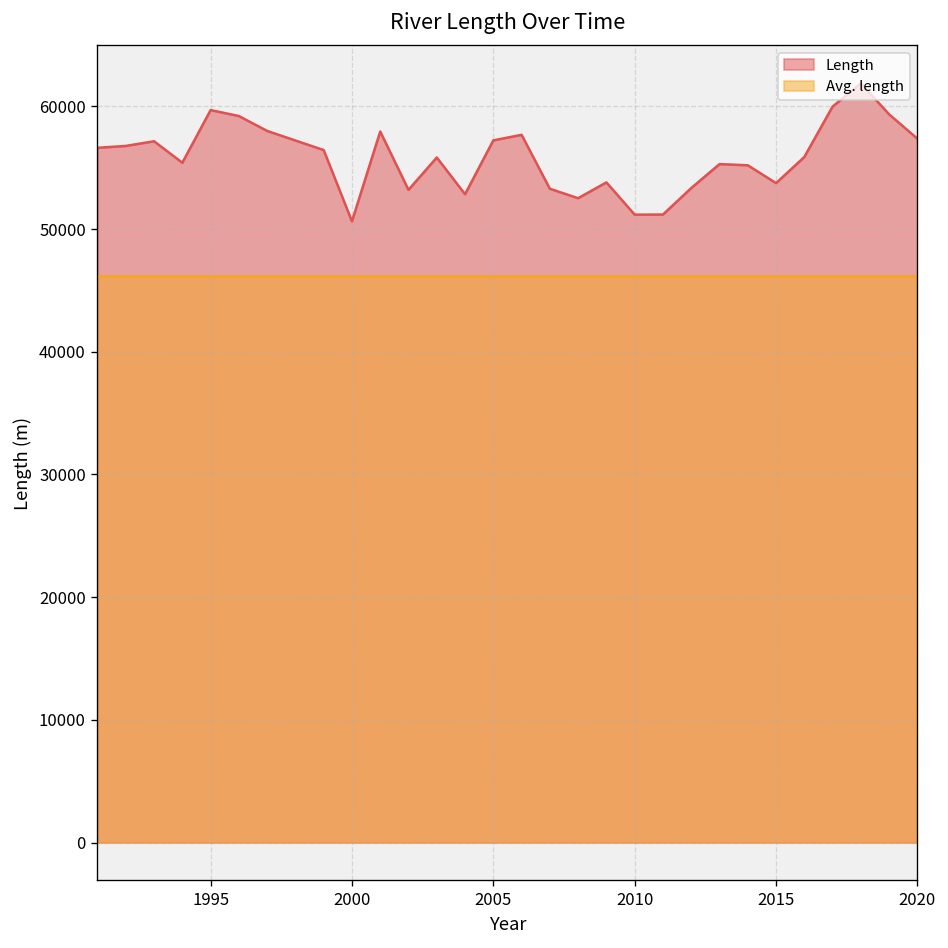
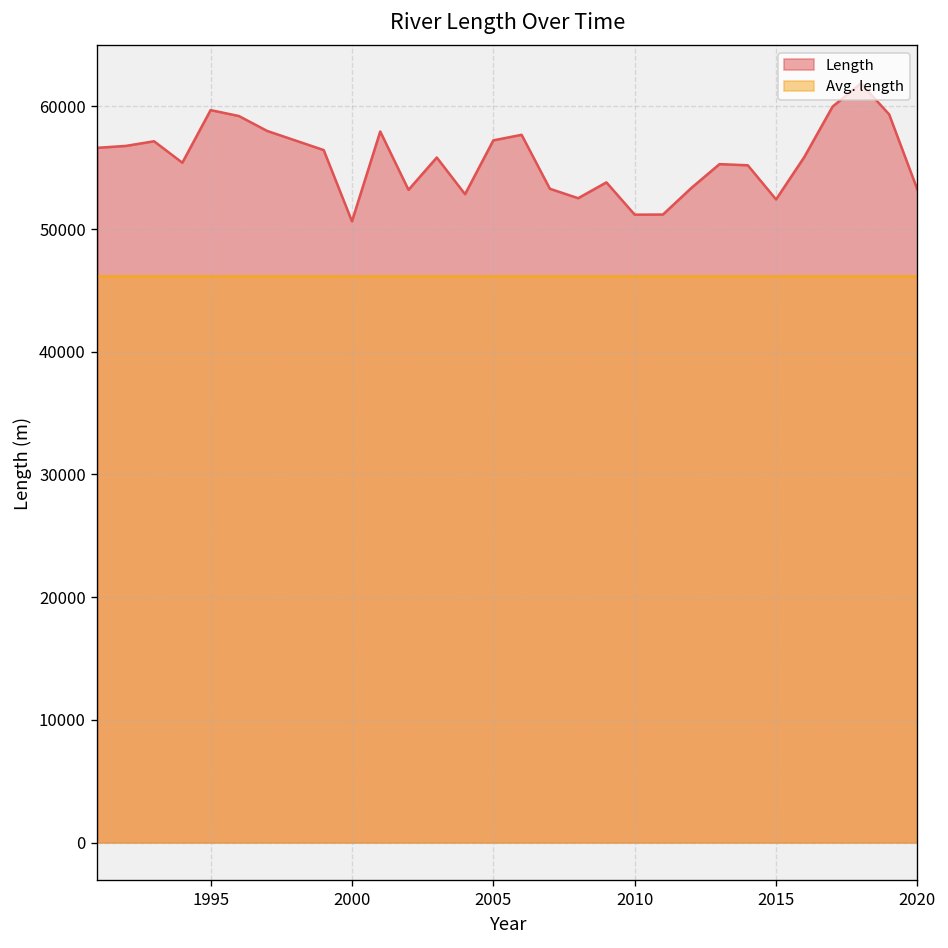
Length, 2015: 53800 -> 52400
Length, 2020: 57400 -> 53200
